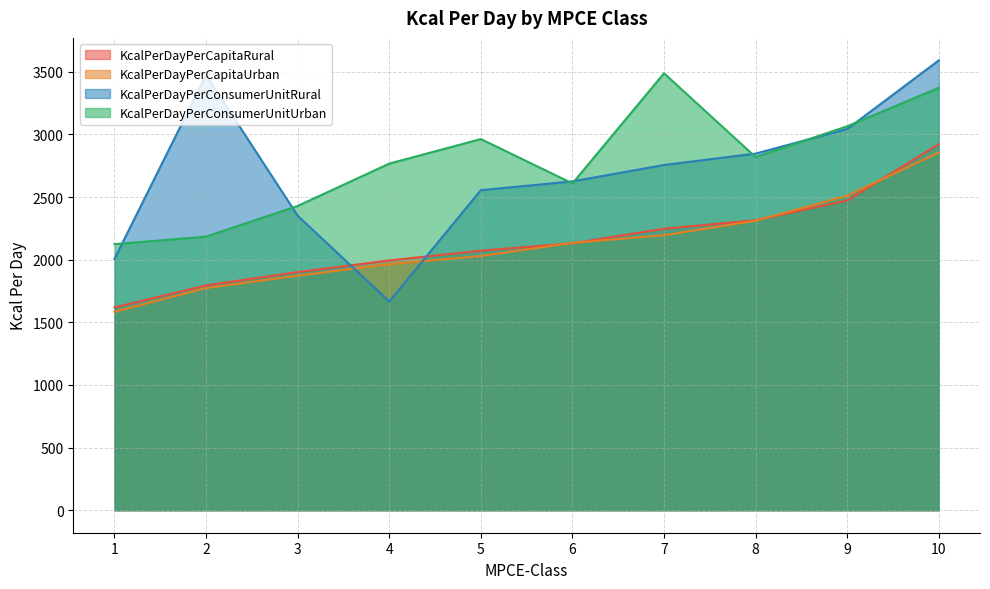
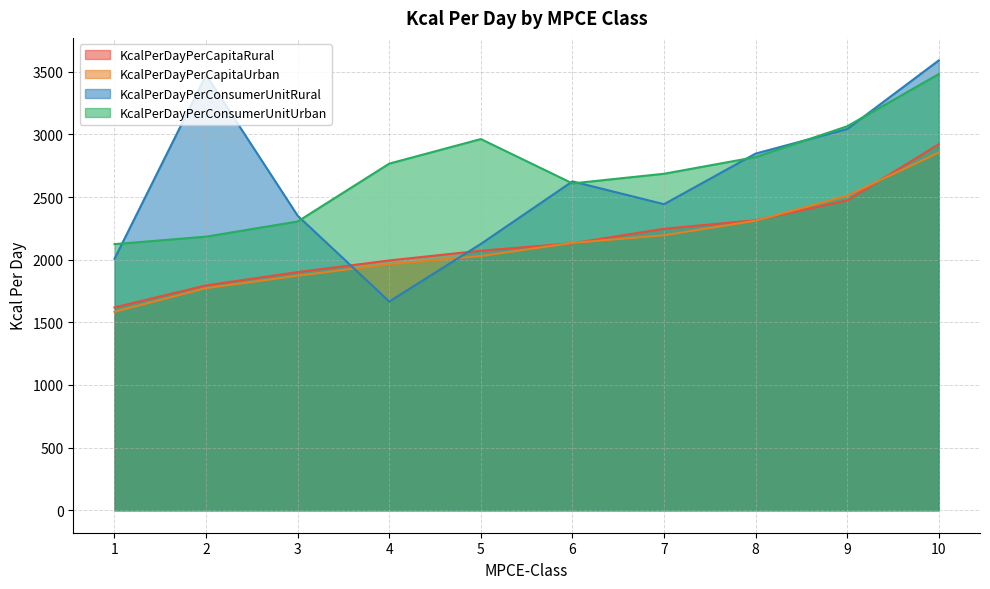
KcalPerDayPerConsumerUnitUrban, 3: 2430 -> 2310
KcalPerDayPerConsumerUnitRural, 5: 2560 -> 2130
KcalPerDayPerConsumerUnitRural, 7: 2760 -> 2440
KcalPerDayPerConsumerUnitUrban, 7: 3490 -> 2690
KcalPerDayPerConsumerUnitUrban, 10: 3370 -> 3480
